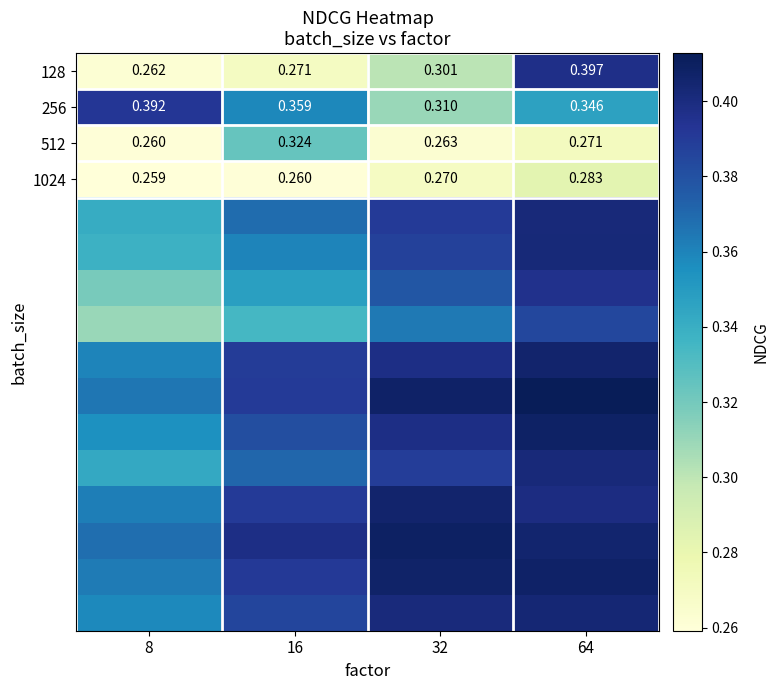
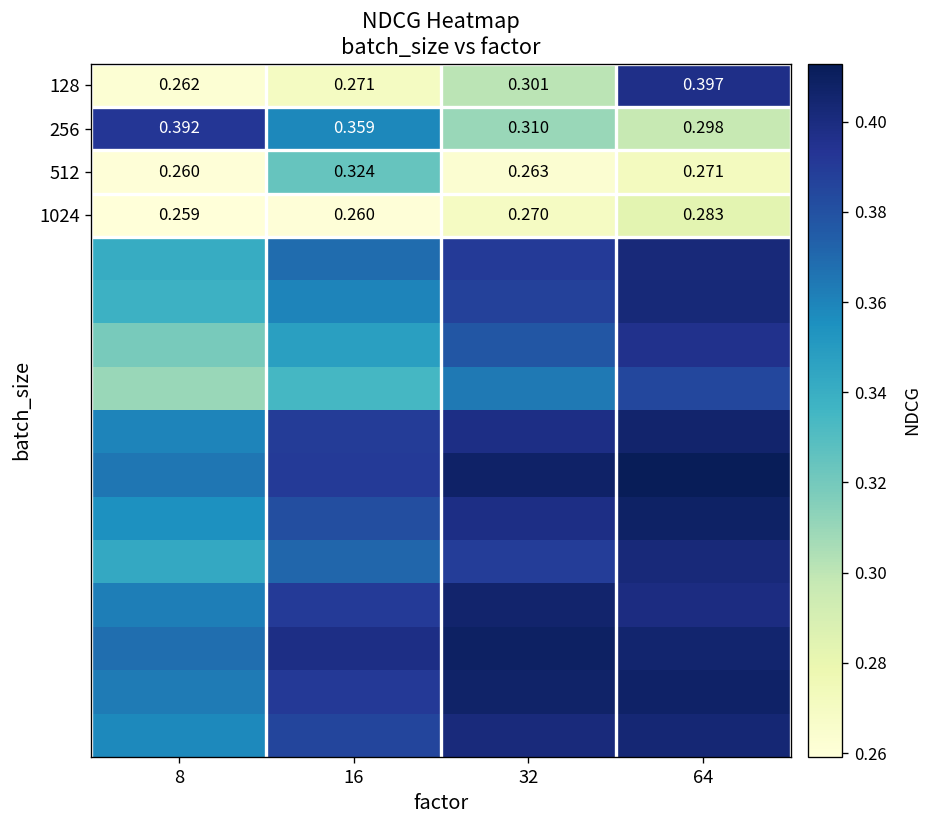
256, 64: 0.346 -> 0.298
